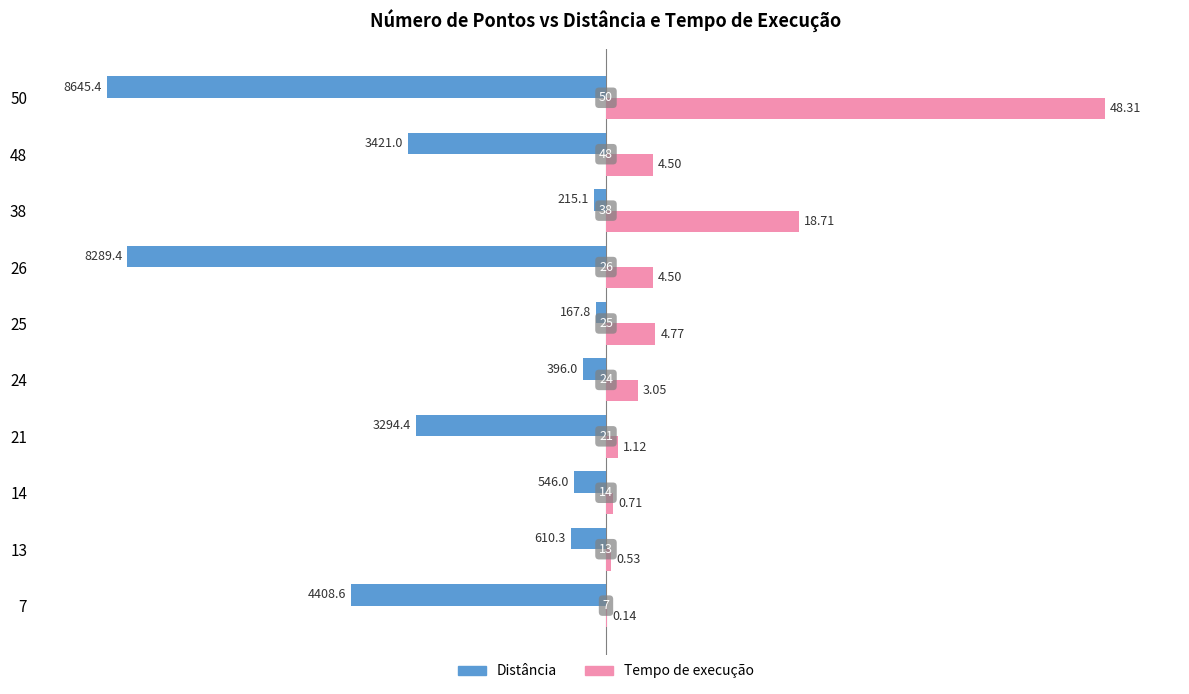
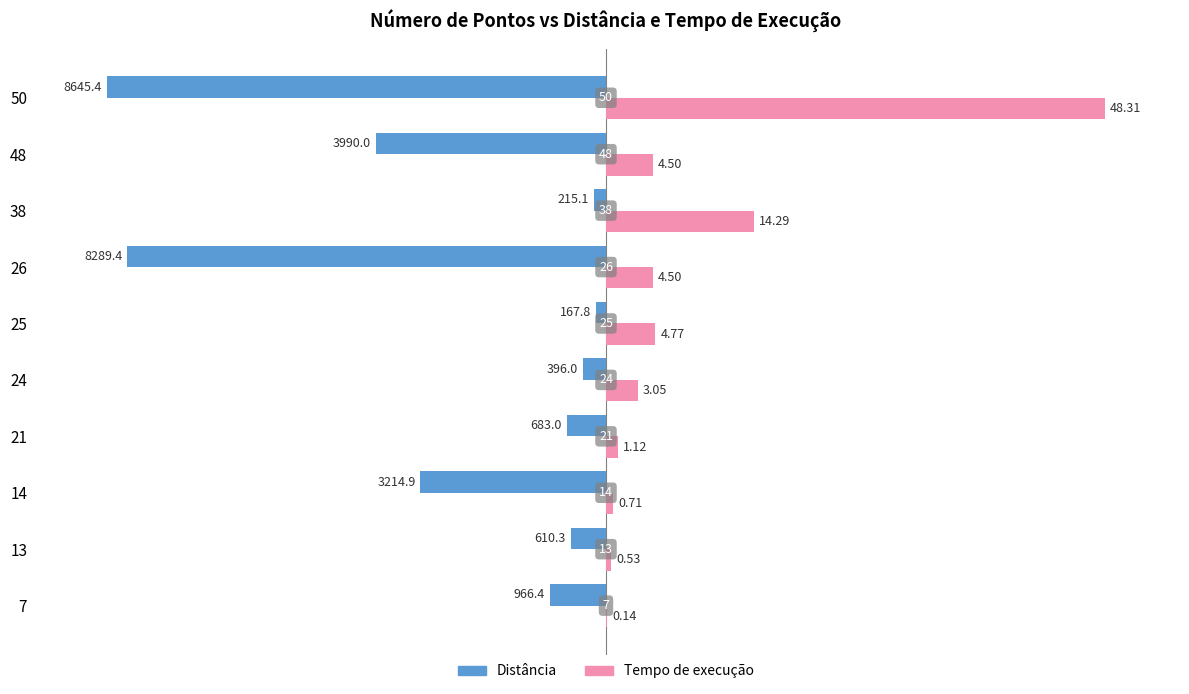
Distância, 48: 3421.0 -> 3990.0
Tempo de execução, 38: 18.71 -> 14.29
Distância, 21: 3294.4 -> 683.0
Distância, 14: 546.0 -> 3214.9
Distância, 7: 4408.6 -> 966.4
